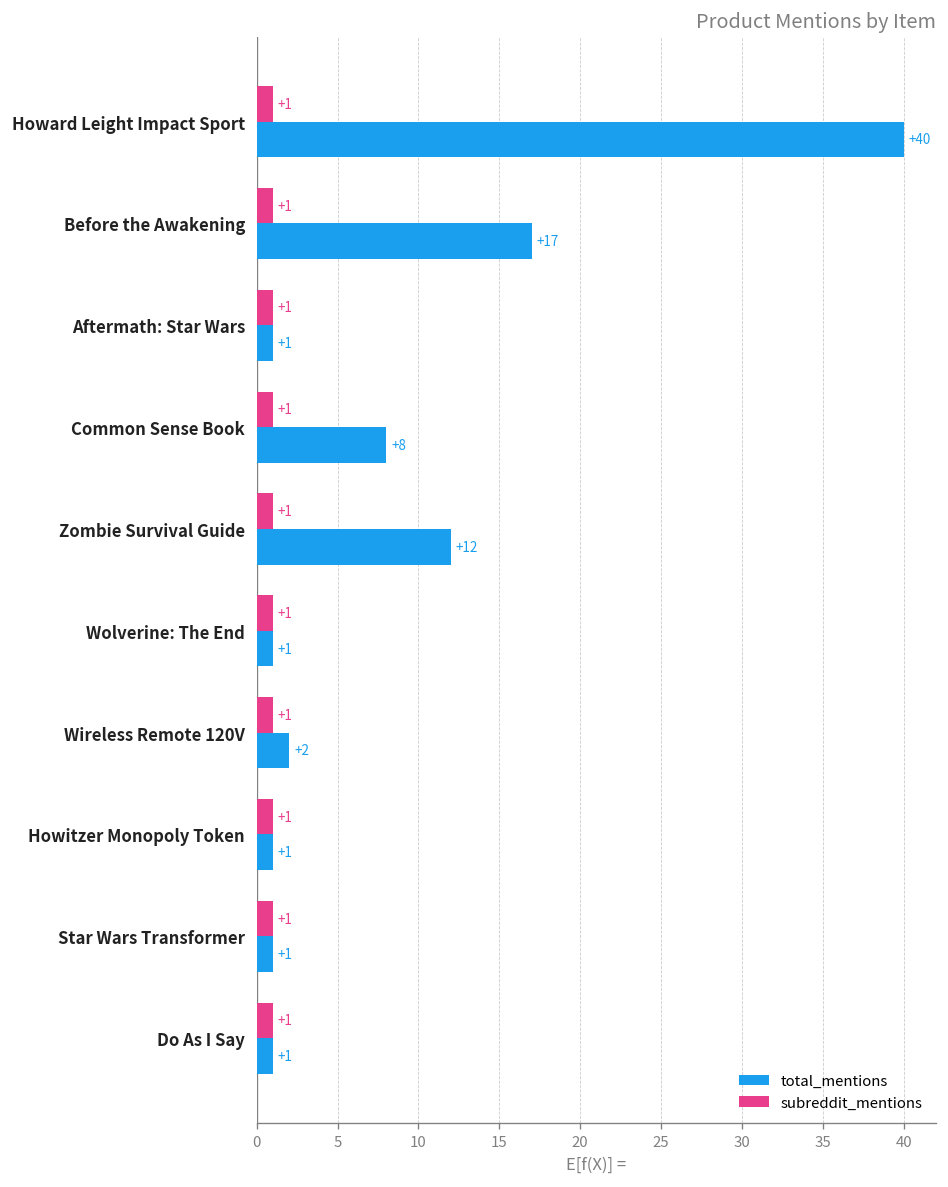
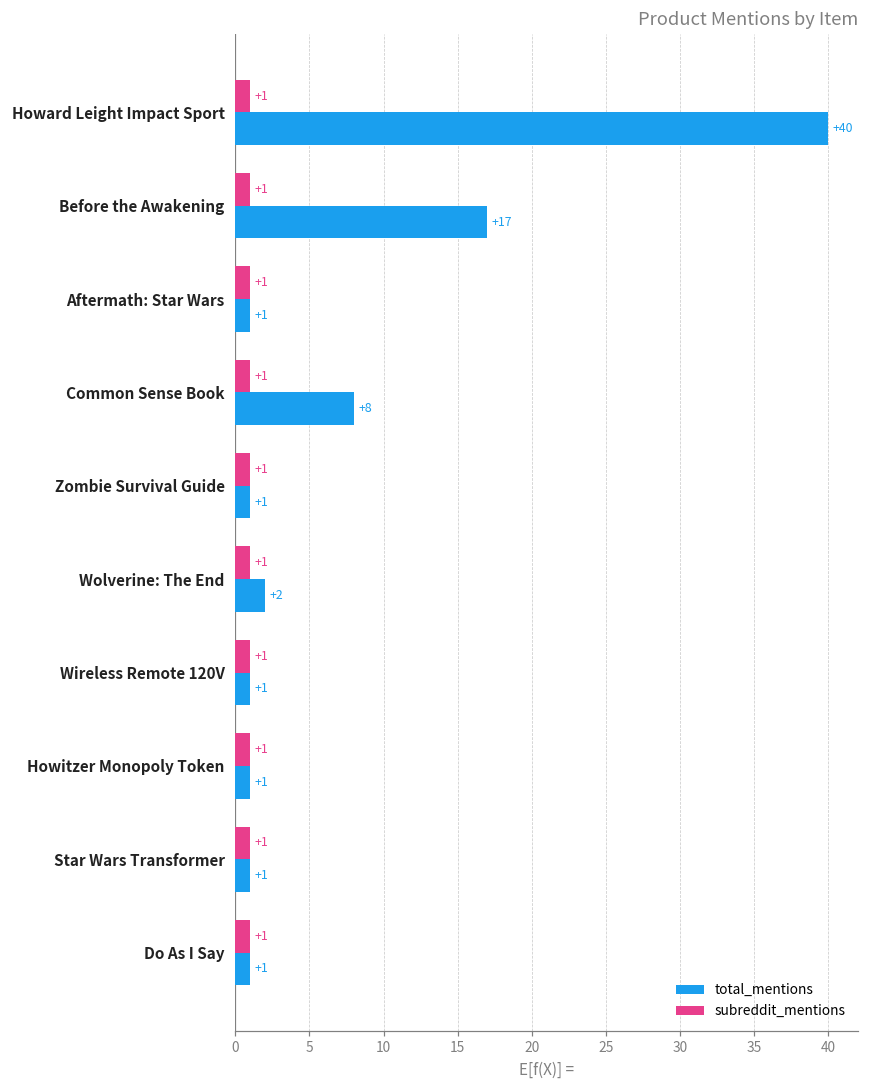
total_mentions, Zombie Survival Guide: +12 -> +1
total_mentions, Wolverine: The End: +1 -> +2
total_mentions, Wireless Remote 120V: +2 -> +1
